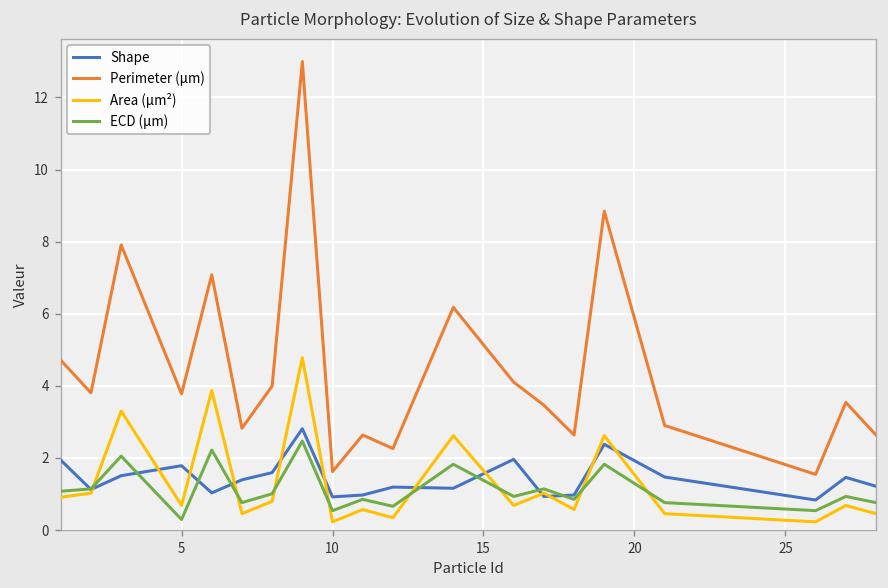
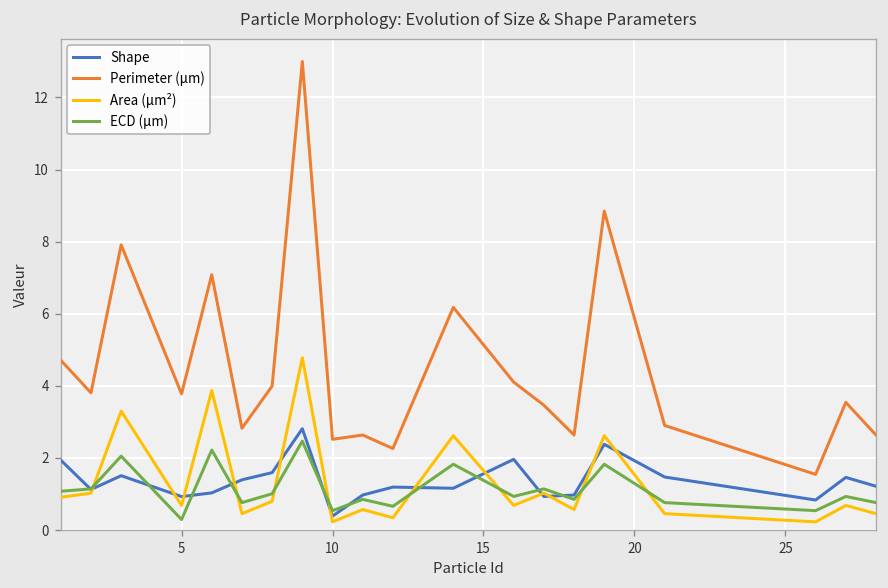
Shape, 5: 1.8 -> 0.9
Shape, 10: 0.9 -> 0.4
Perimeter (μm), 10: 1.6 -> 2.5
